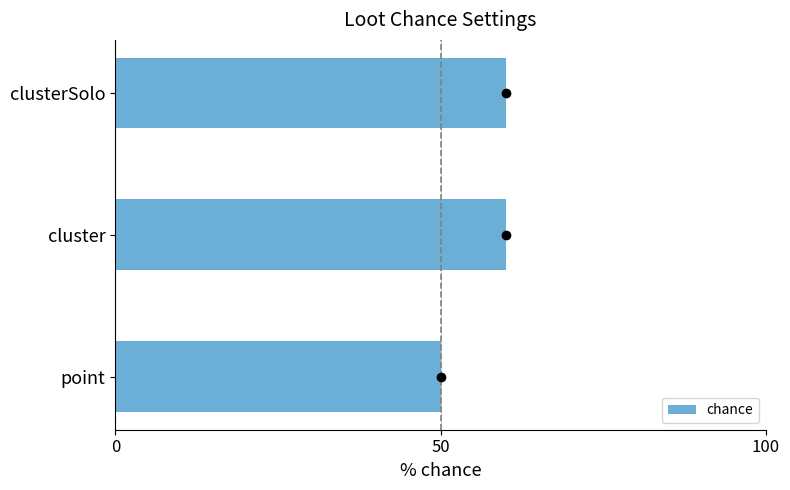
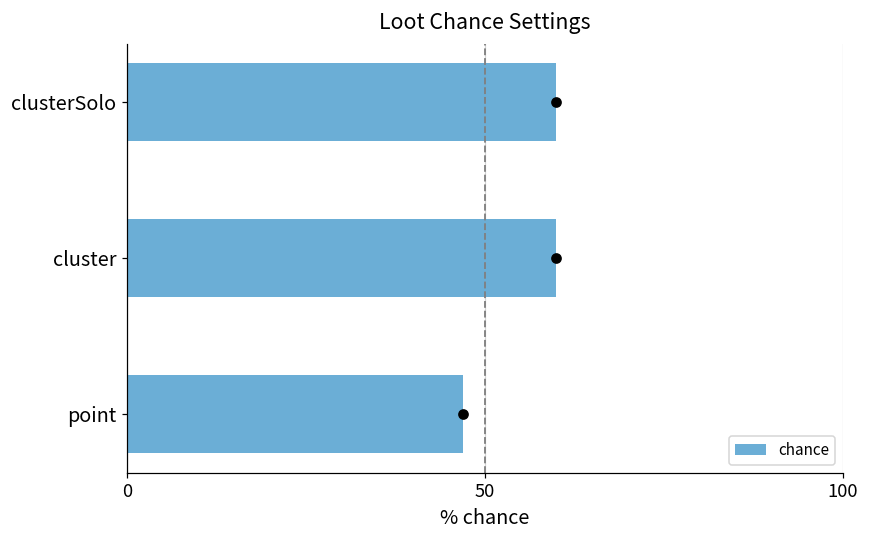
chance, point: 50 -> 47
